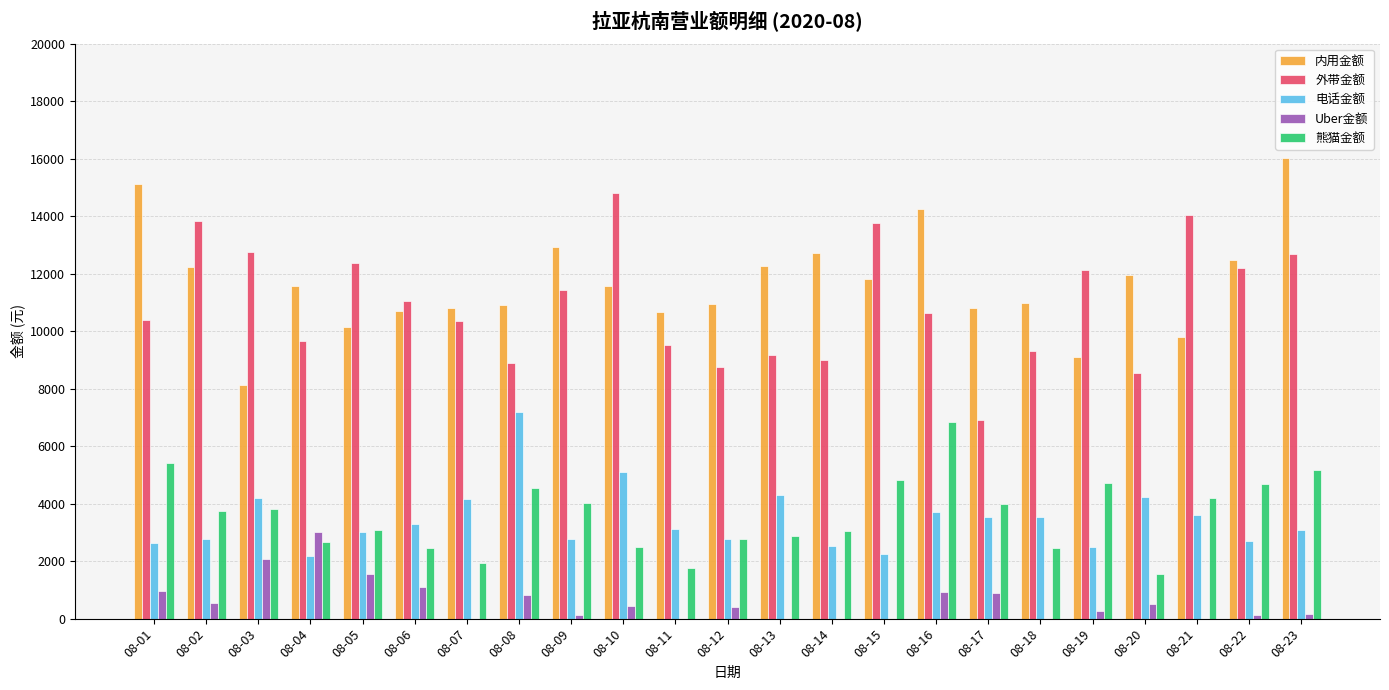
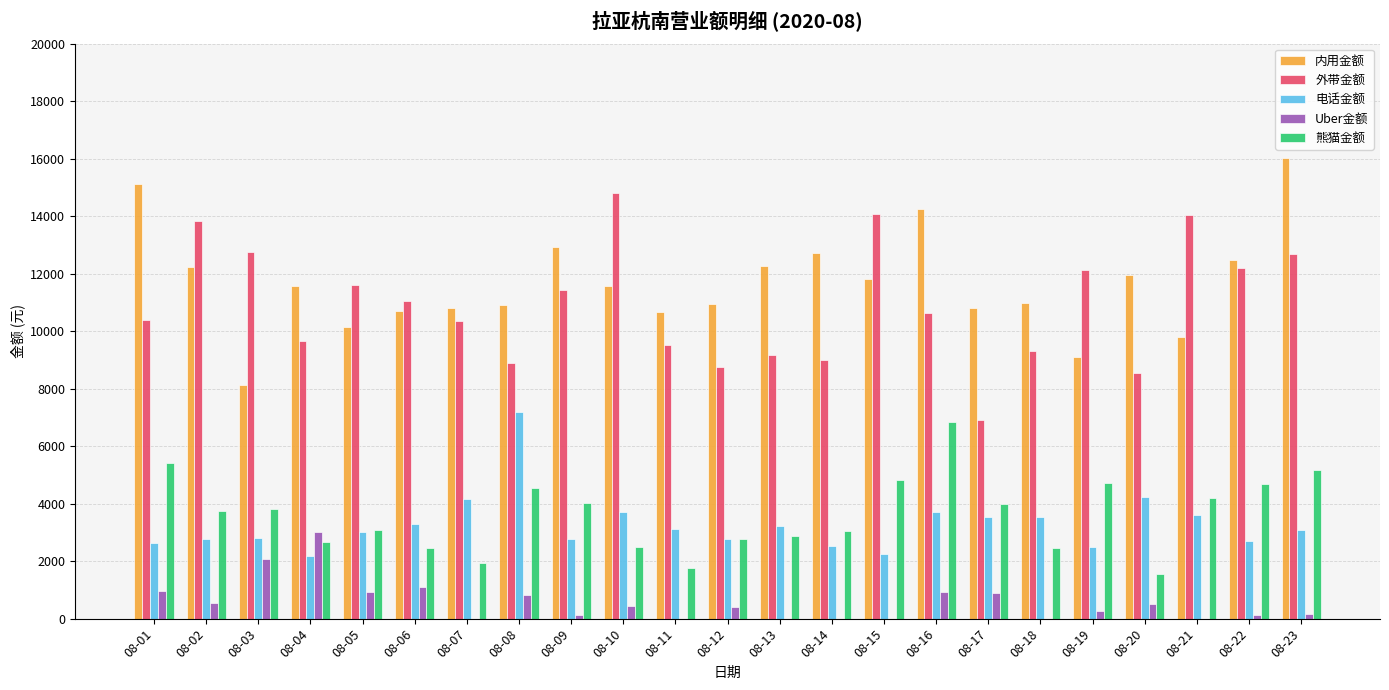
电话金额, 08-03: 4200 -> 2800
外带金额, 08-05: 12400 -> 11600
Uber金额, 08-05: 1600 -> 900
电话金额, 08-10: 5100 -> 3700
电话金额, 08-13: 4300 -> 3200
外带金额, 08-15: 13800 -> 14100
